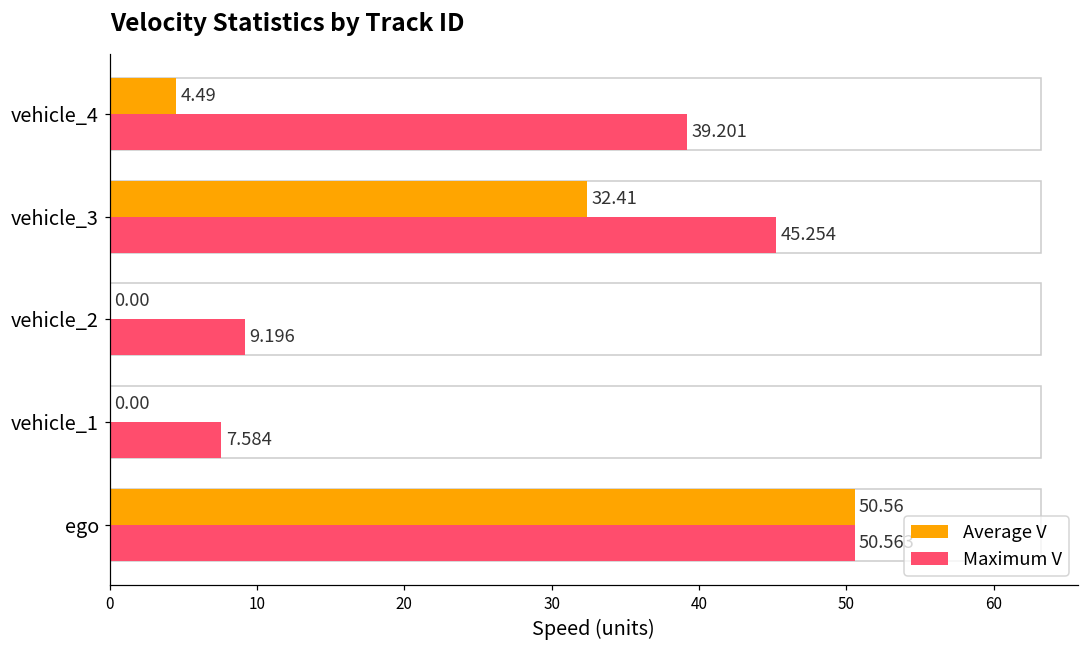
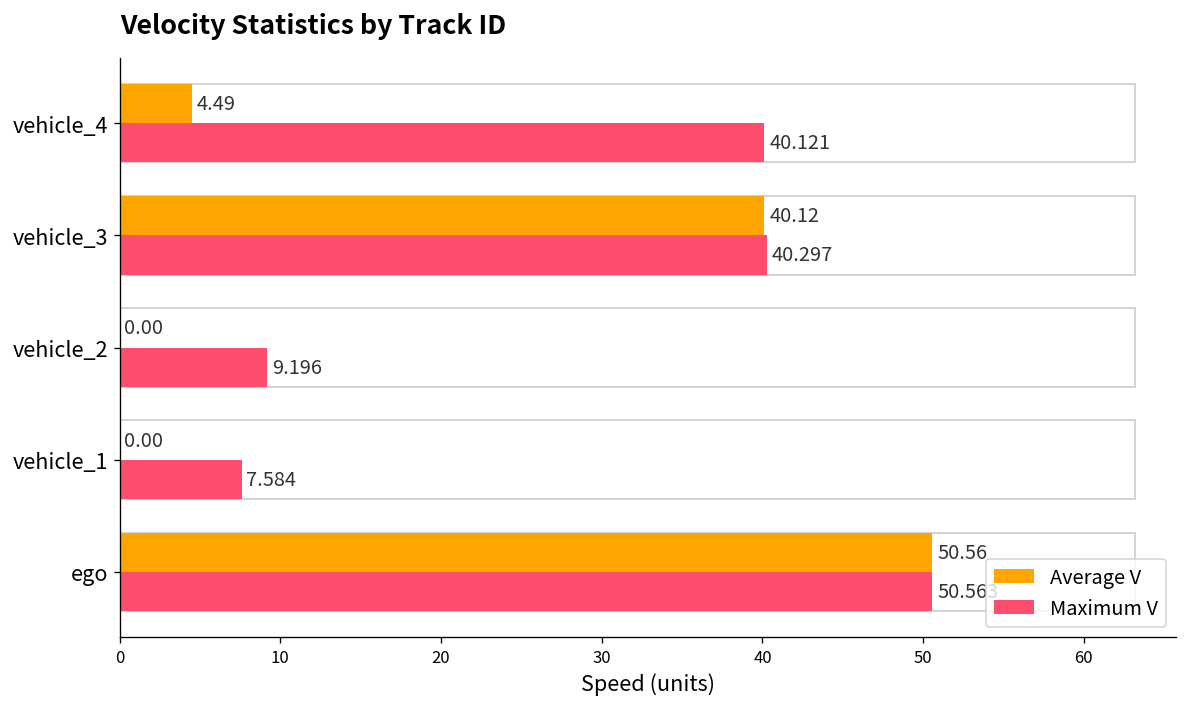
Maximum V, vehicle_4: 39.201 -> 40.121
Average V, vehicle_3: 32.41 -> 40.12
Maximum V, vehicle_3: 45.254 -> 40.297
